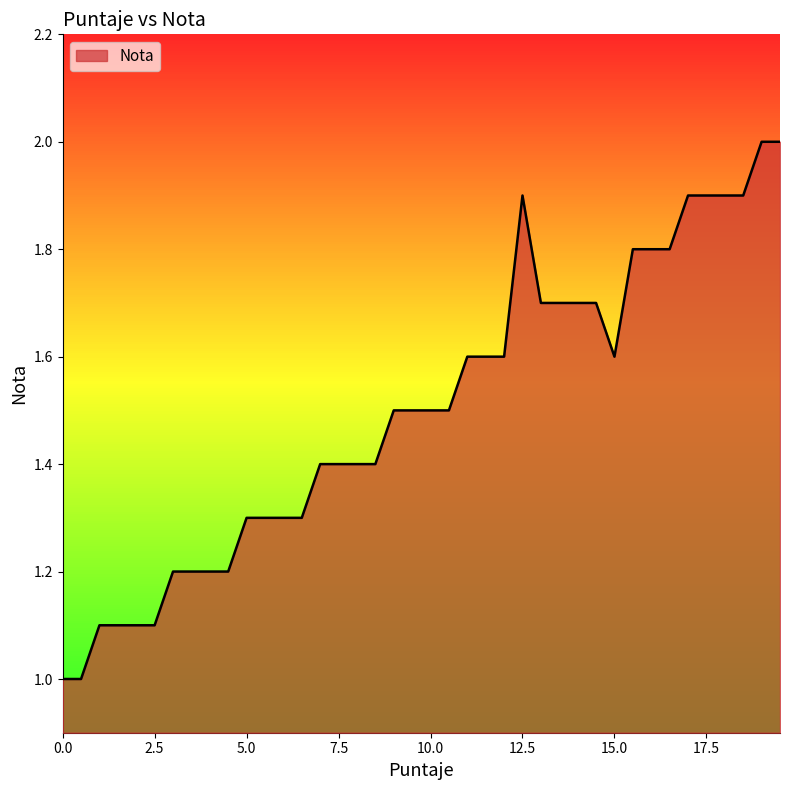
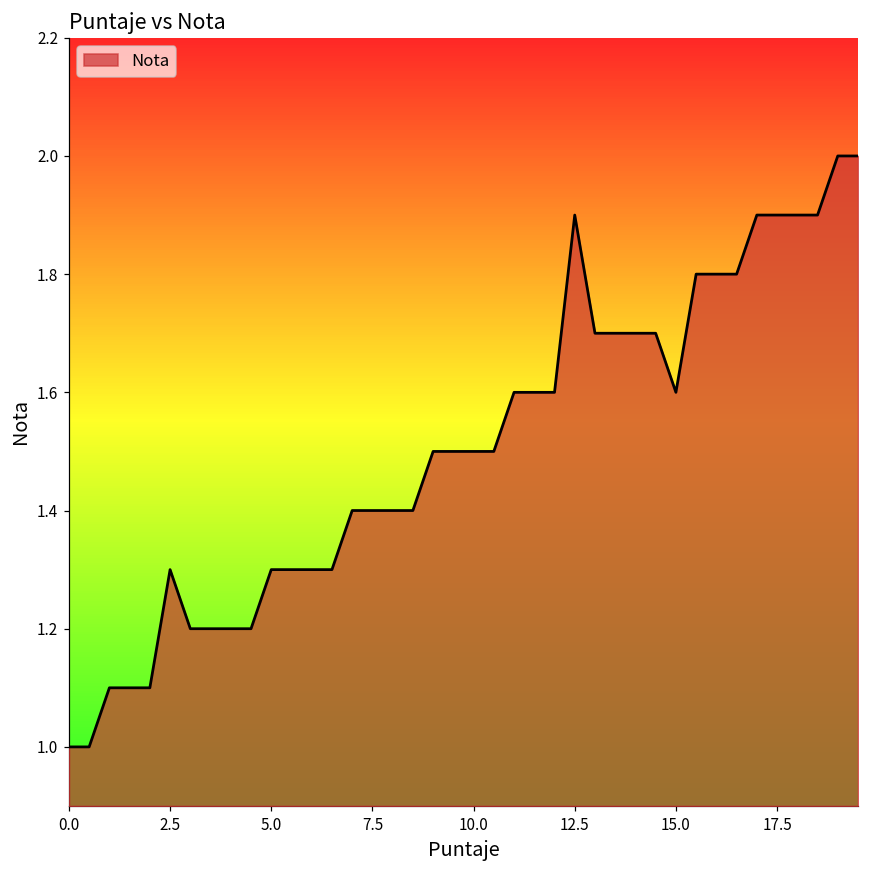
2.5: 1.1 -> 1.3
